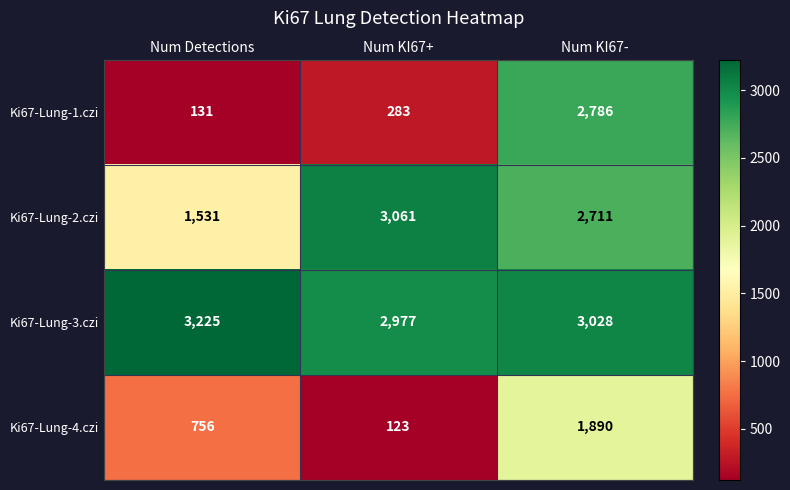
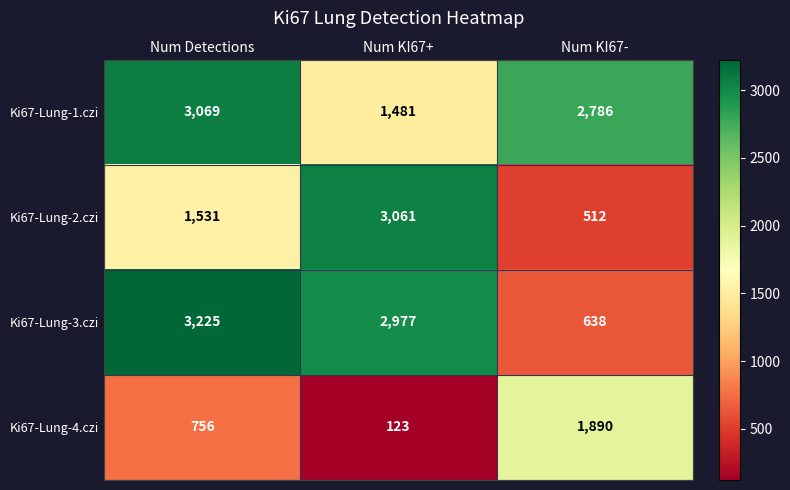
Ki67-Lung-1.czi, Num Detections: 131 -> 3,069
Ki67-Lung-1.czi, Num KI67+: 283 -> 1,481
Ki67-Lung-2.czi, Num KI67-: 2,711 -> 512
Ki67-Lung-3.czi, Num KI67-: 3,028 -> 638
